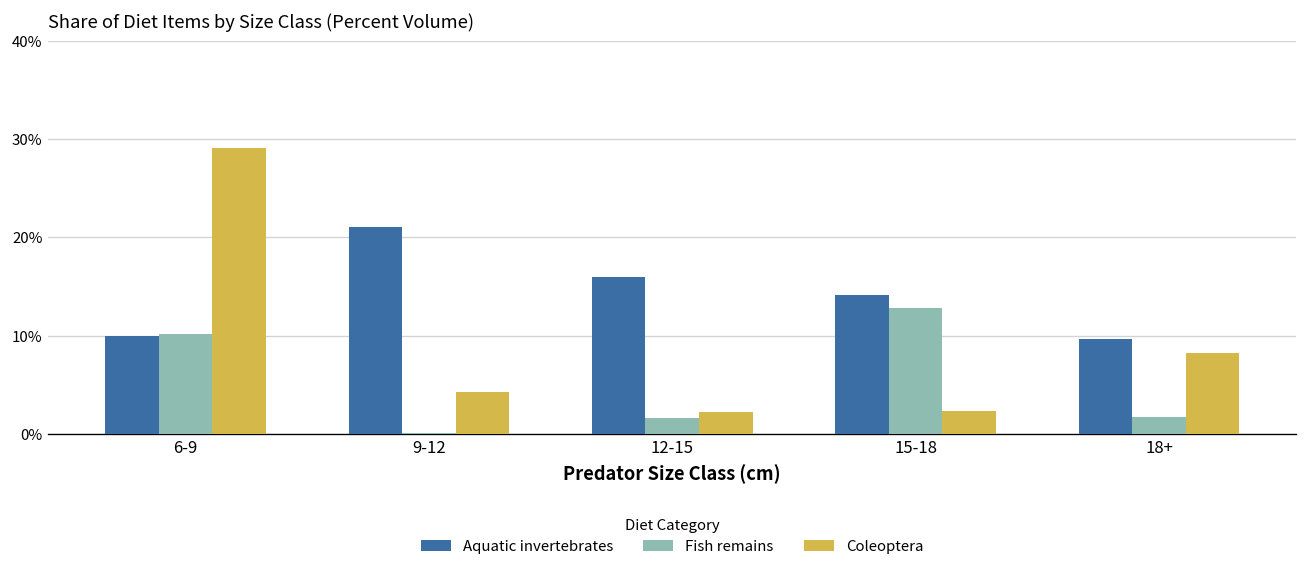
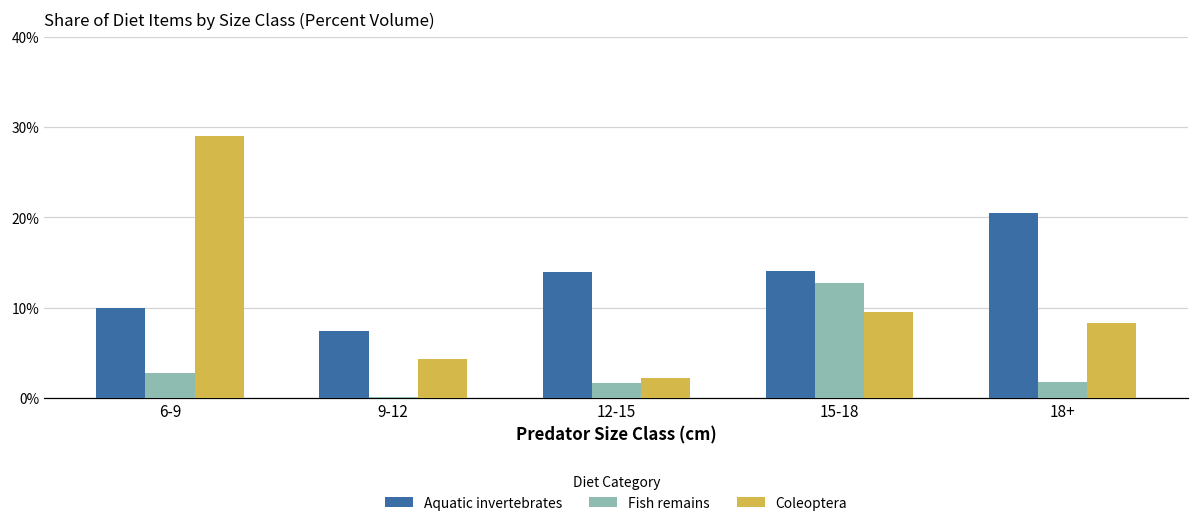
Fish remains, 6-9: 10% -> 3%
Aquatic invertebrates, 9-12: 21% -> 7%
Aquatic invertebrates, 12-15: 16% -> 14%
Coleoptera, 15-18: 2% -> 9%
Aquatic invertebrates, 18+: 10% -> 20%
